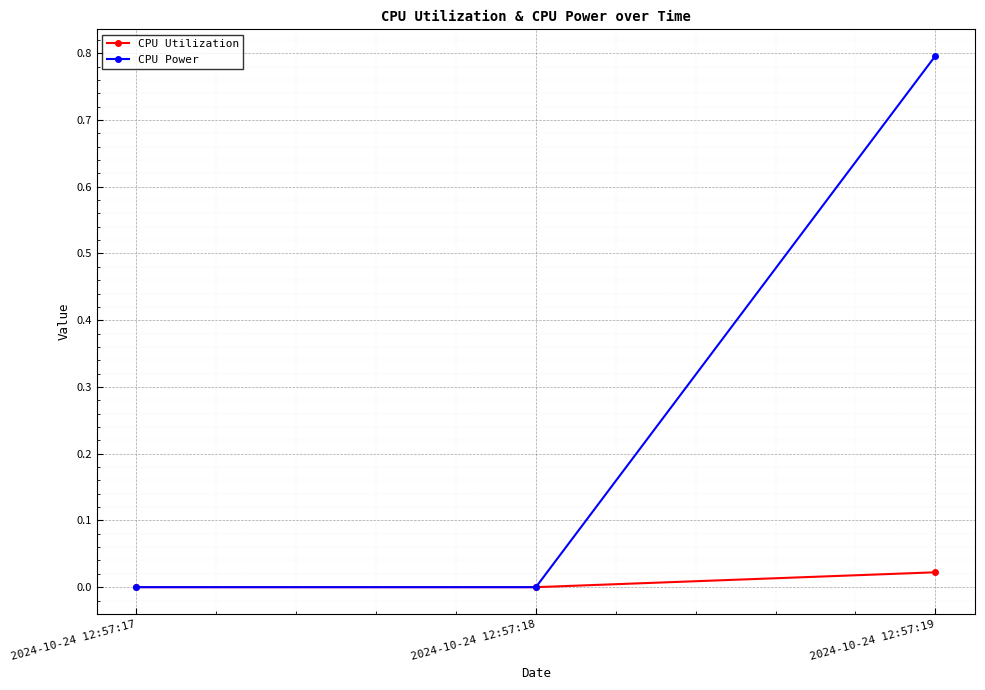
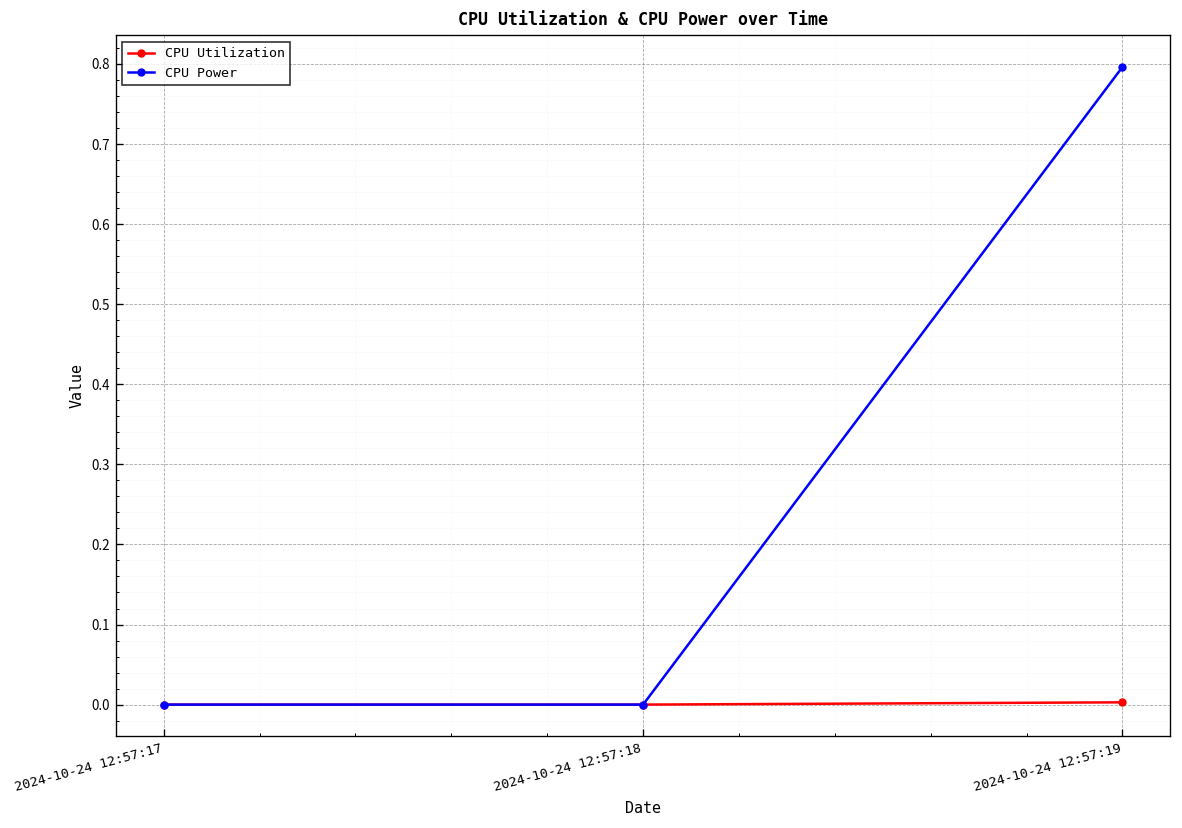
CPU Utilization, 2024-10-24 12:57:19: 0.02 -> 0.00
